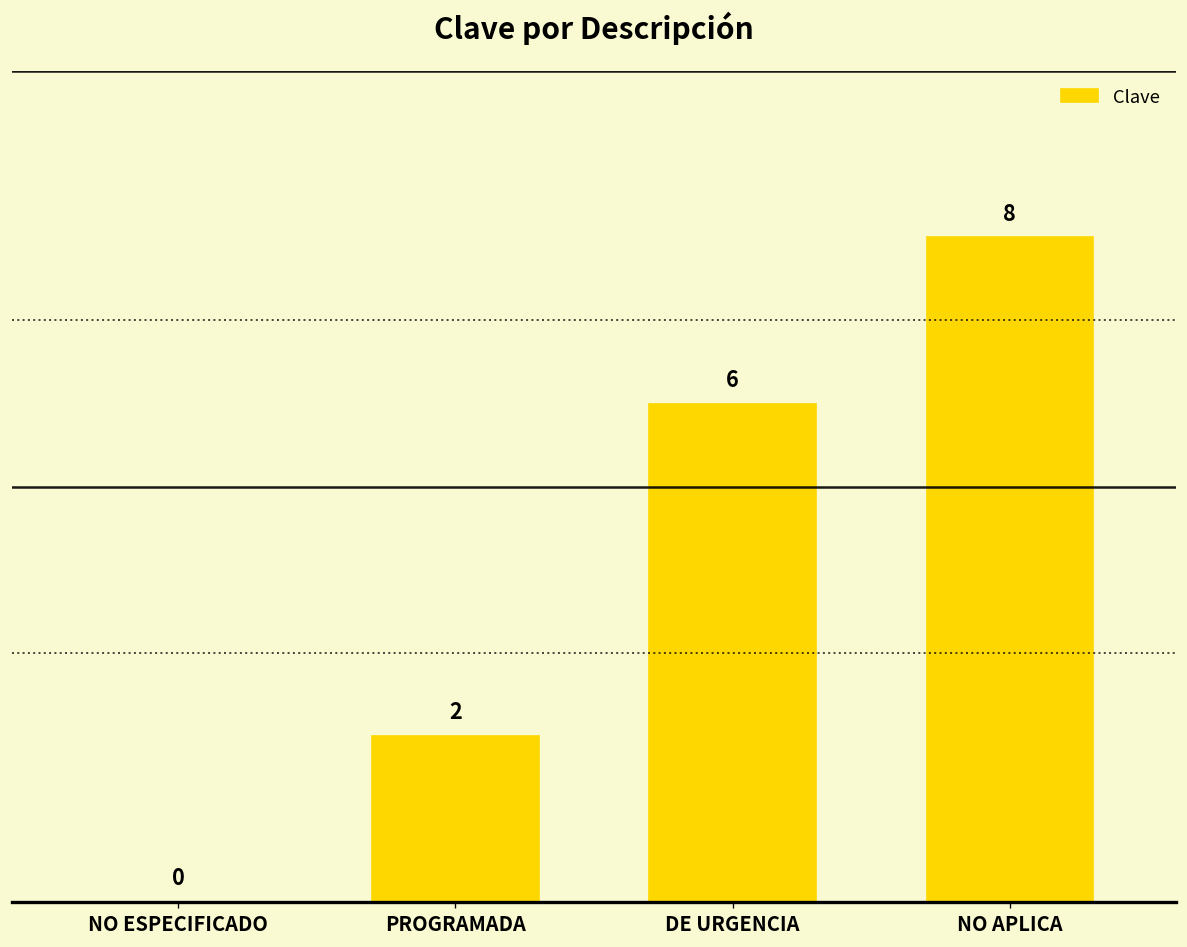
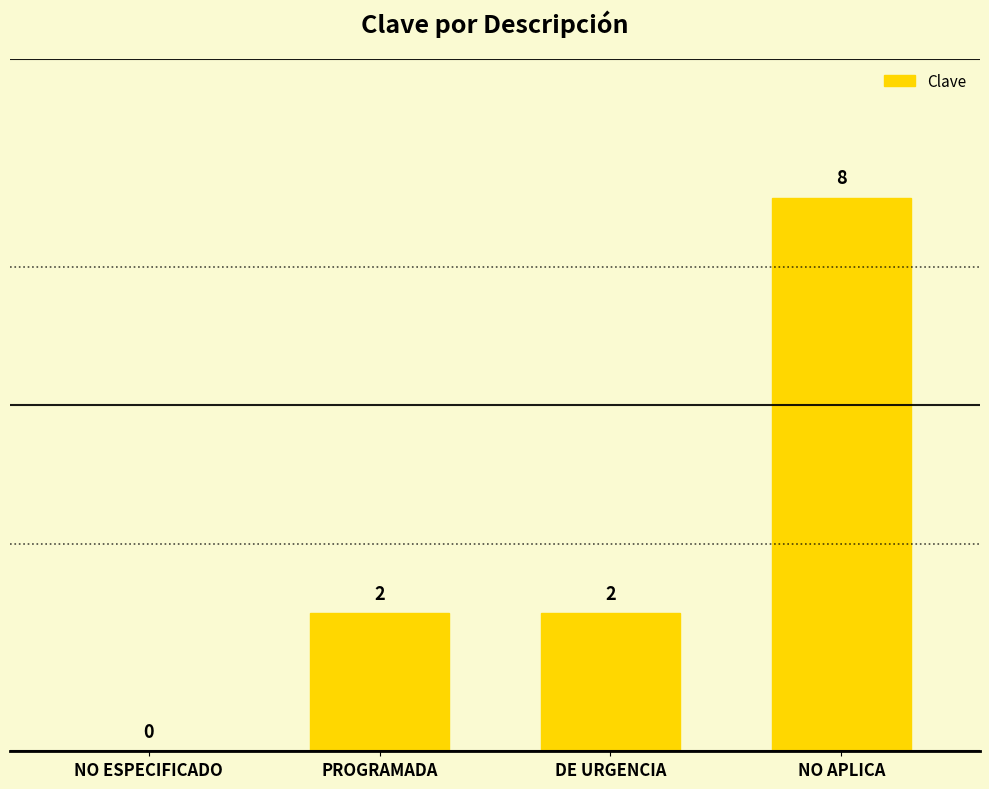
DE URGENCIA: 6 -> 2
